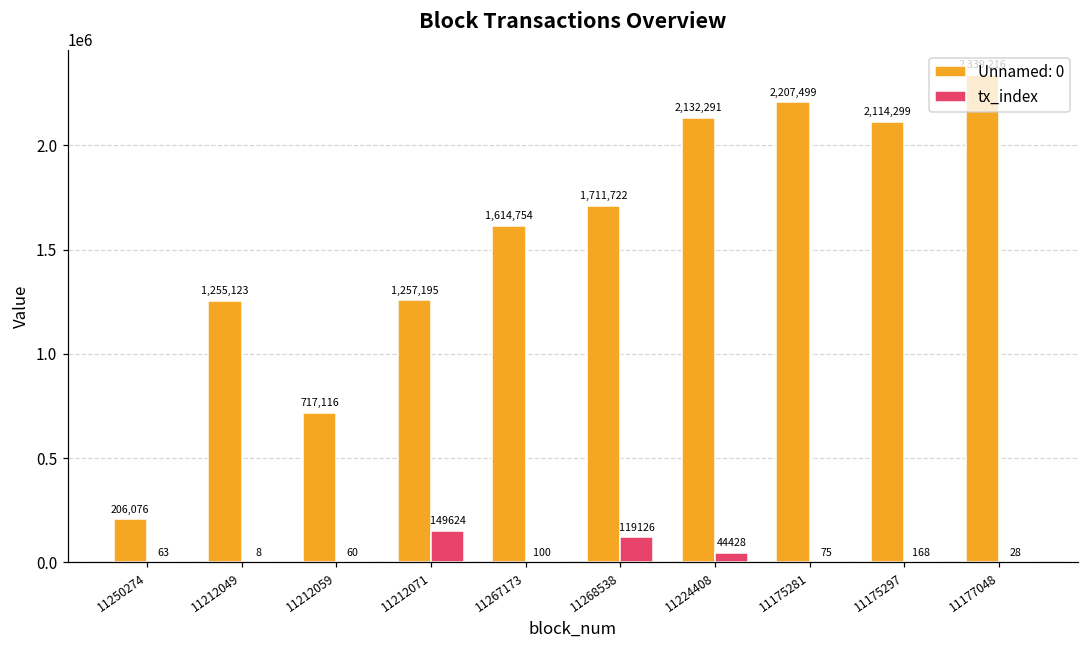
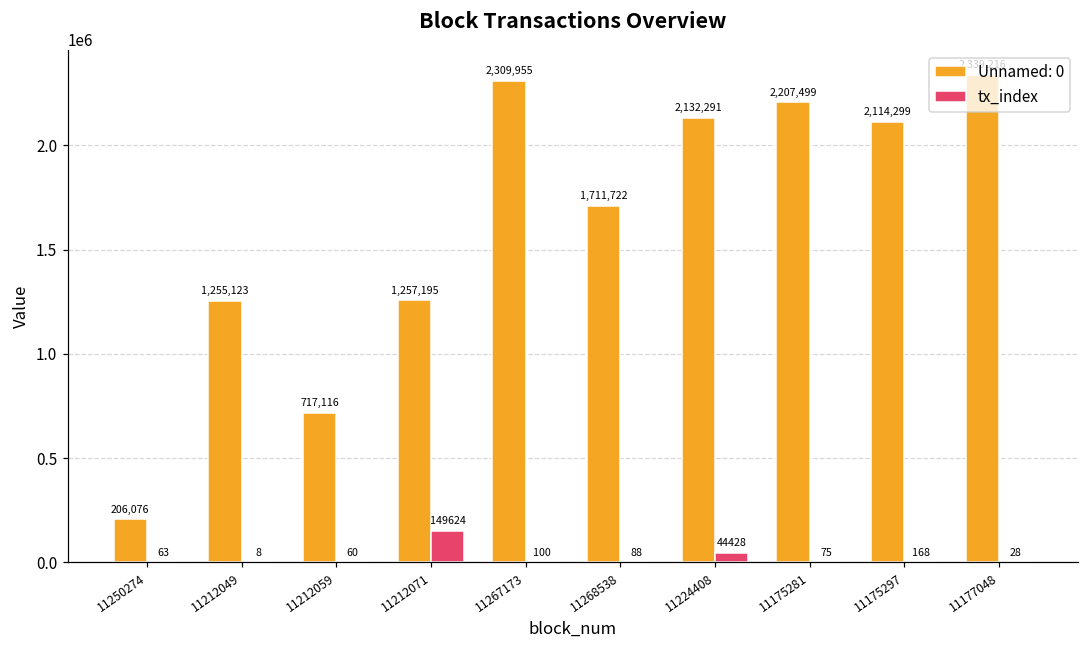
Unnamed: 0, 11267173: 1,614,754 -> 2,309,955
tx_index, 11268538: 119126 -> 88
